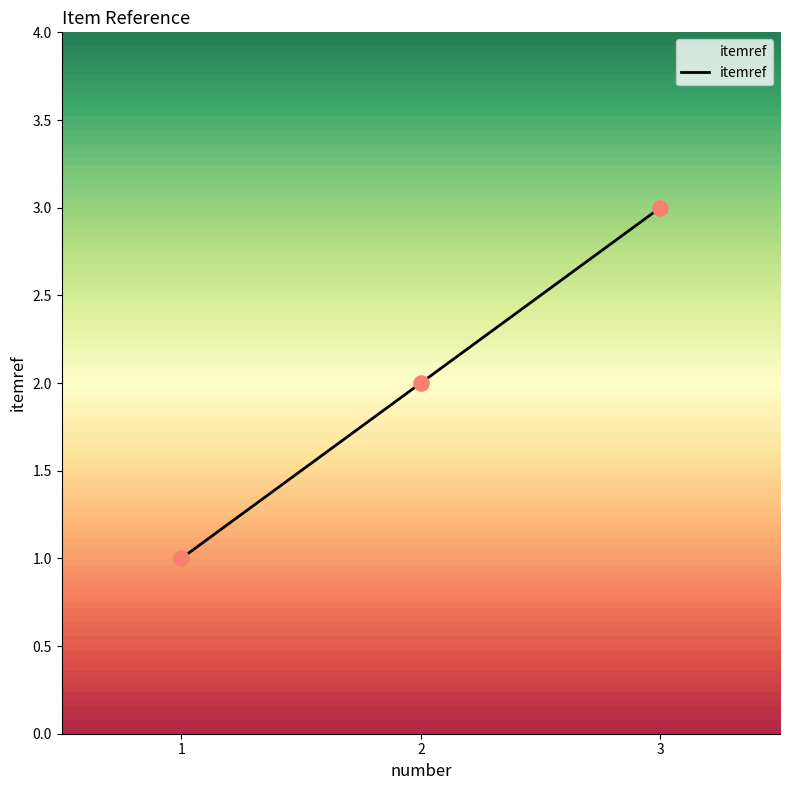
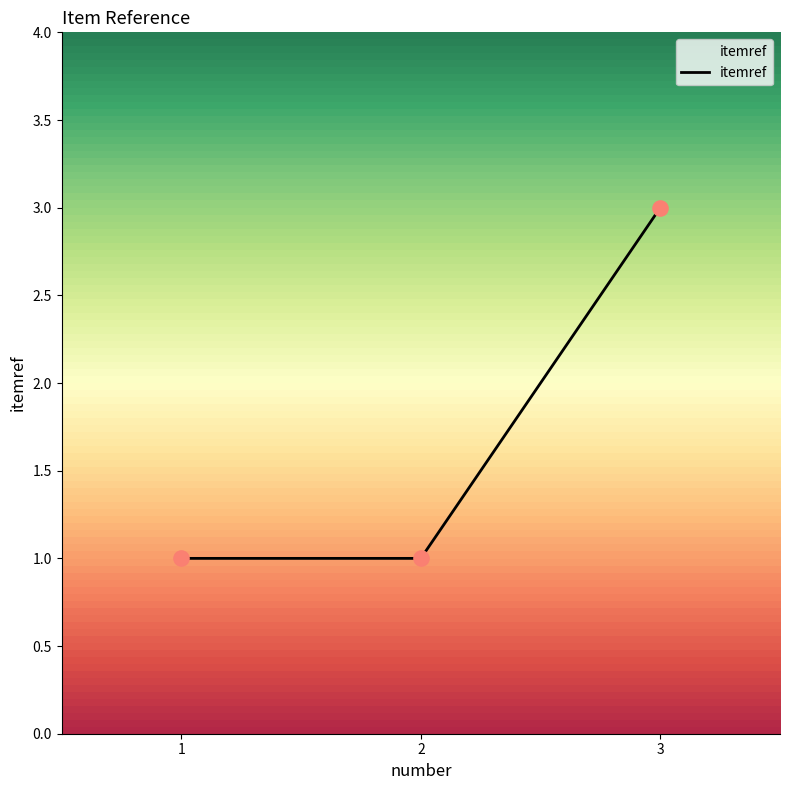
2: 2 -> 1
